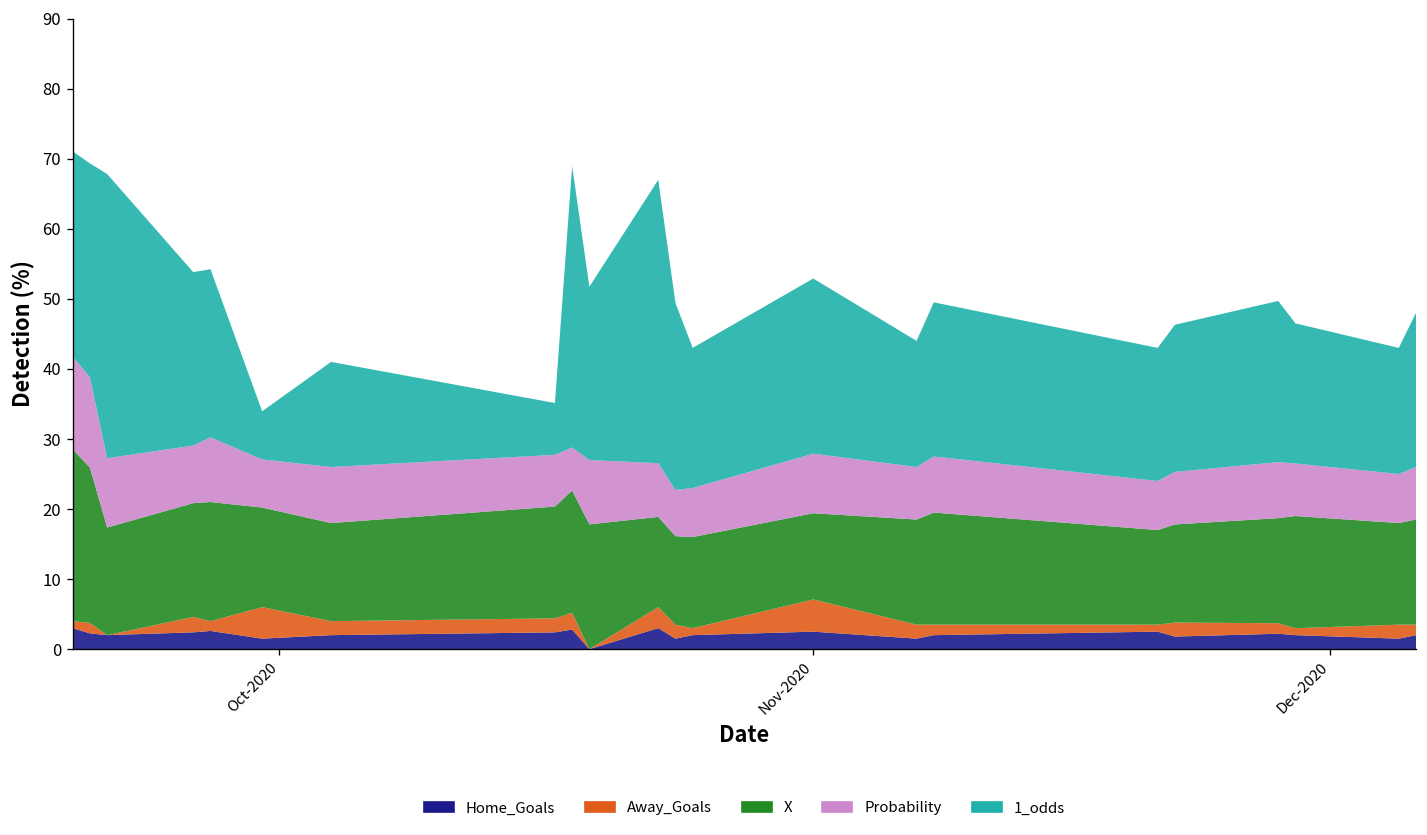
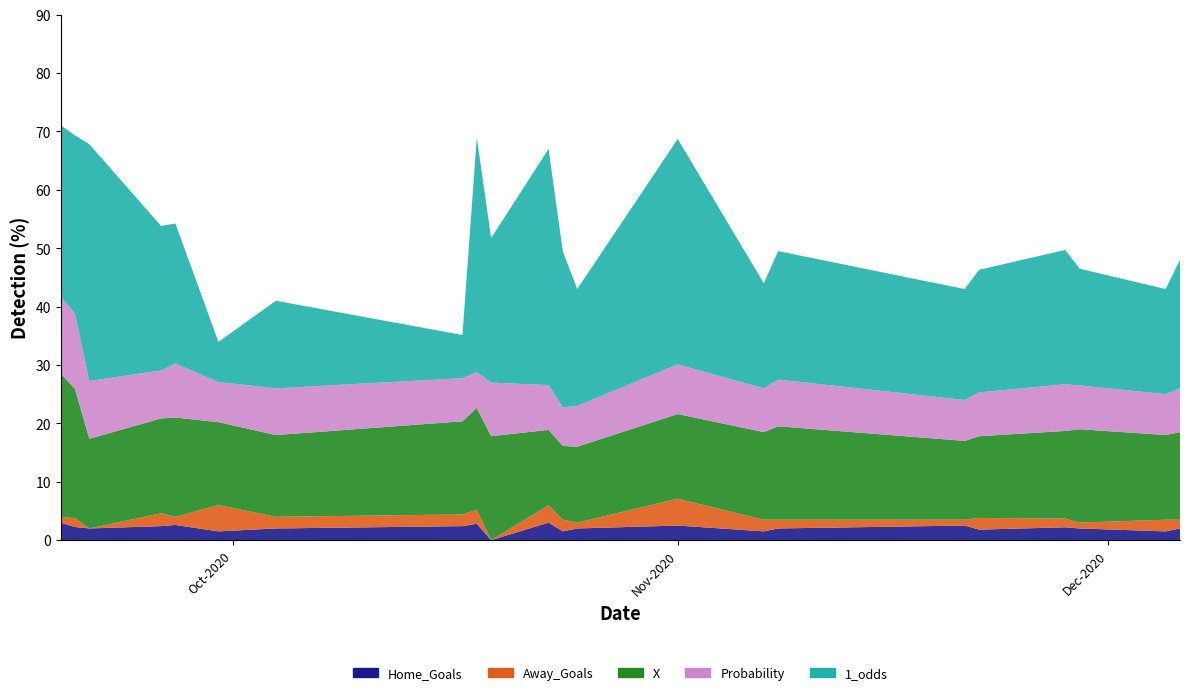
X, Nov-2020: 12 -> 15
1_odds, Nov-2020: 25 -> 39
